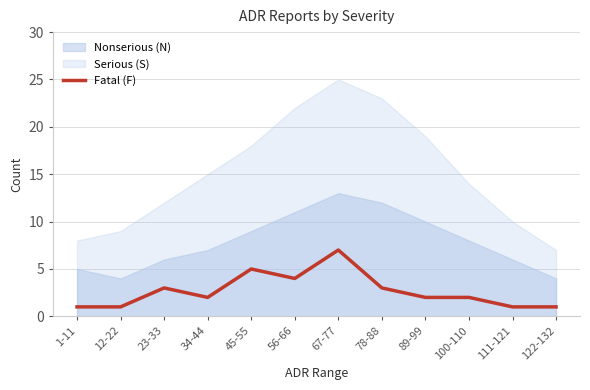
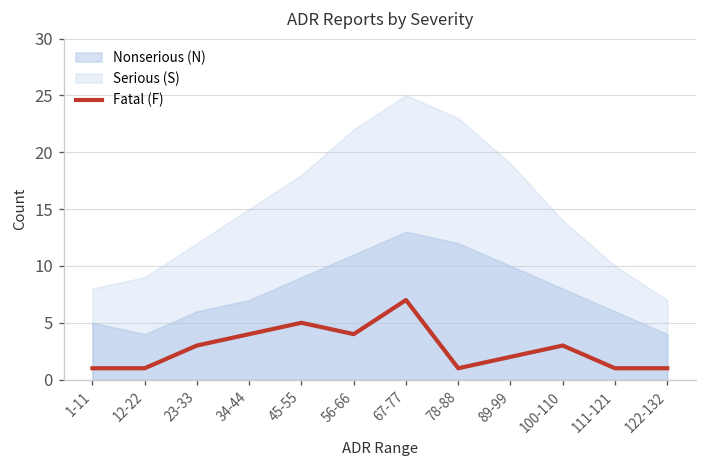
Fatal (F), 34-44: 2 -> 4
Fatal (F), 78-88: 3 -> 1
Fatal (F), 100-110: 2 -> 3
